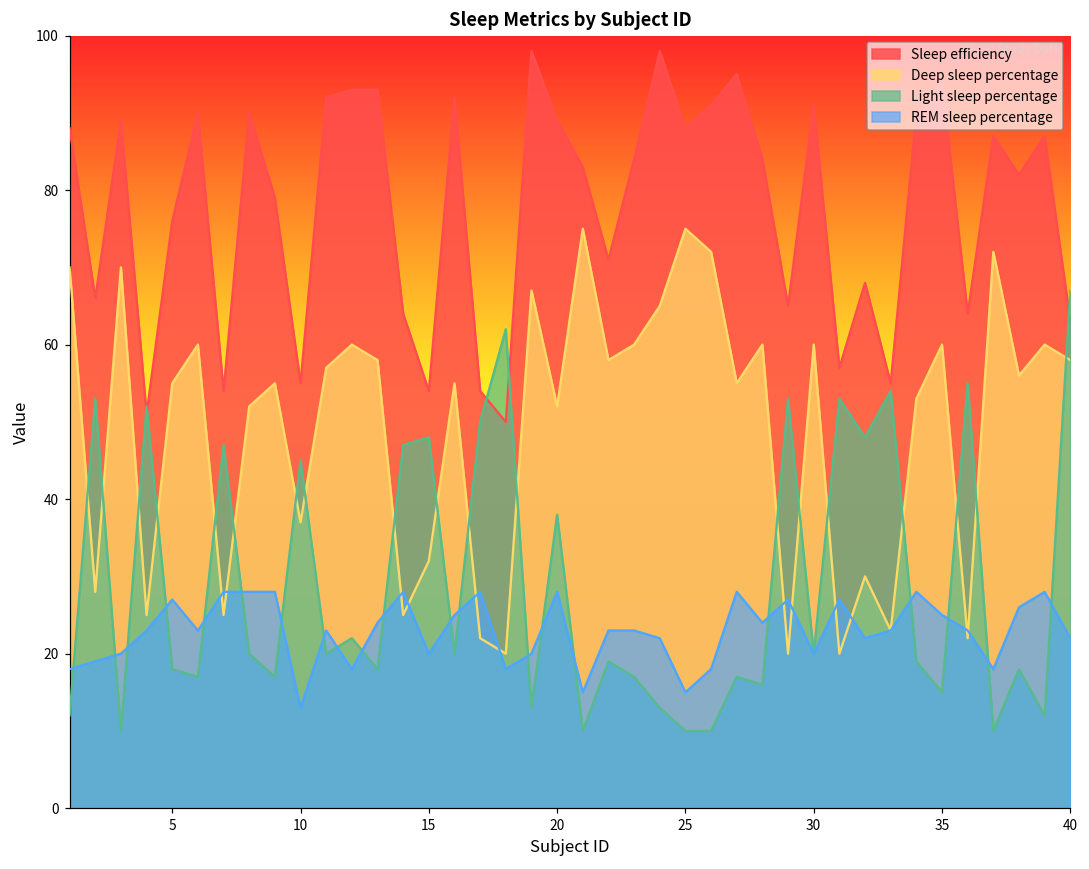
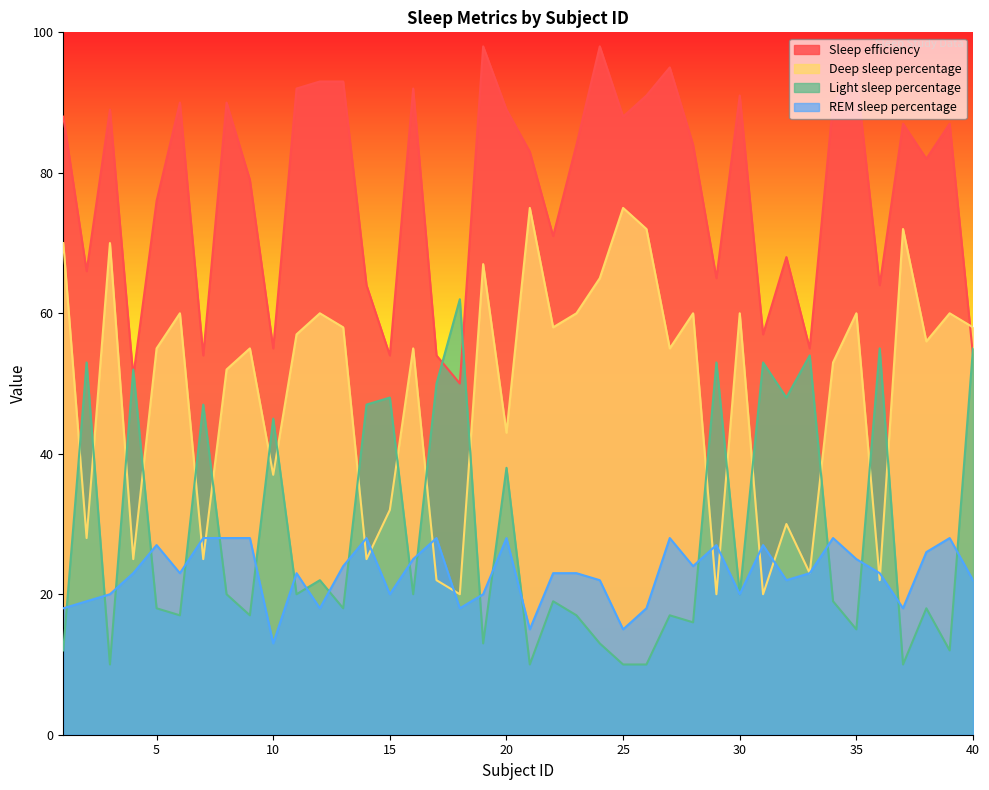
Deep sleep percentage, 20: 52 -> 43
Sleep efficiency, 40: 63 -> 54
Light sleep percentage, 40: 67 -> 55
